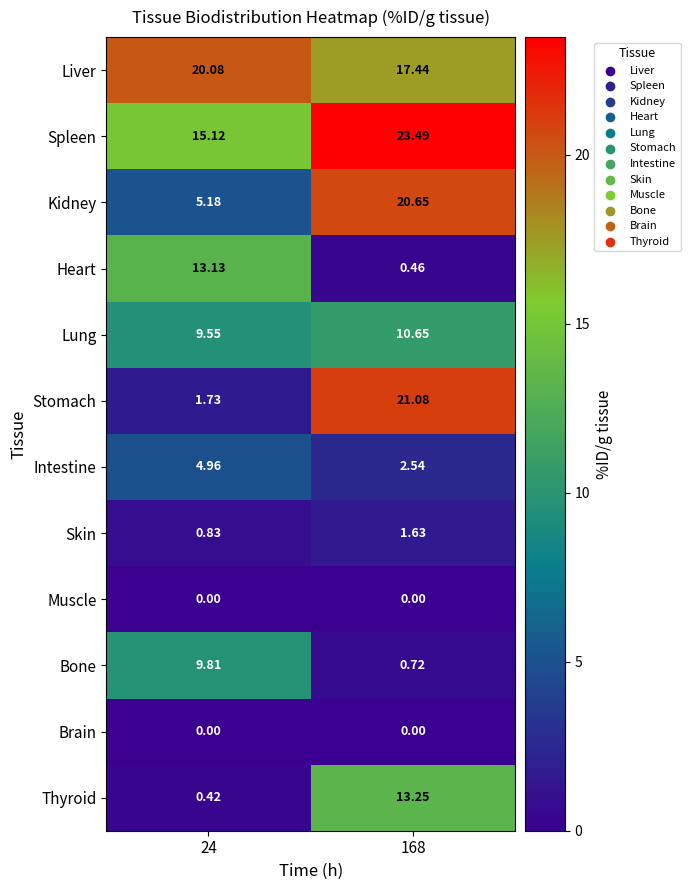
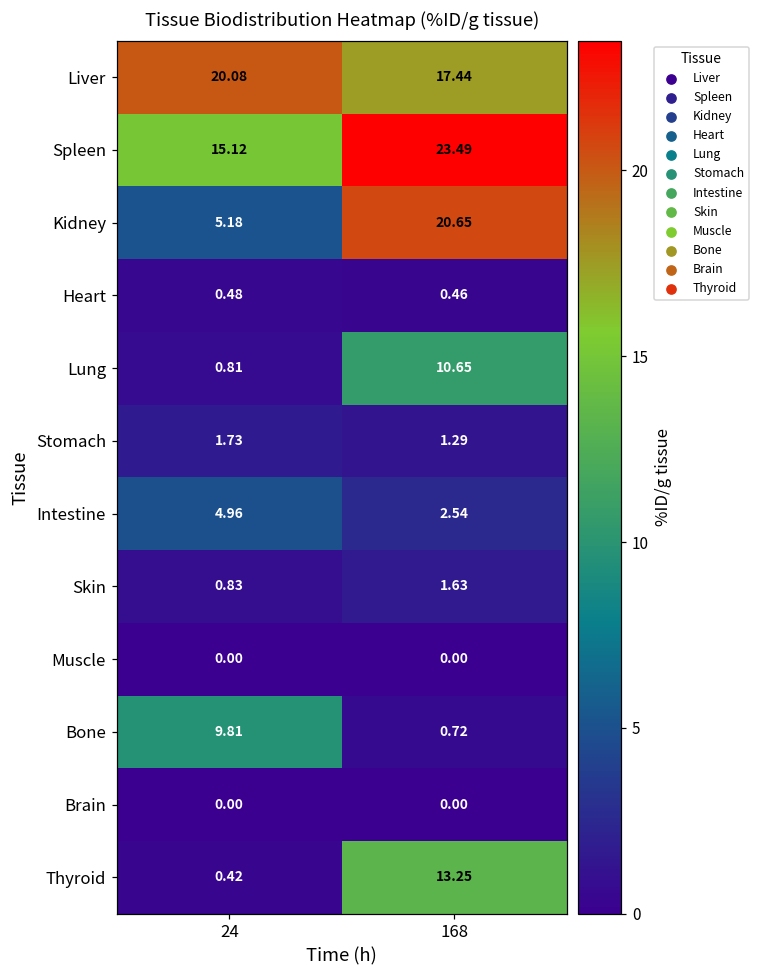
Heart, 24: 13.13 -> 0.48
Lung, 24: 9.55 -> 0.81
Stomach, 168: 21.08 -> 1.29
